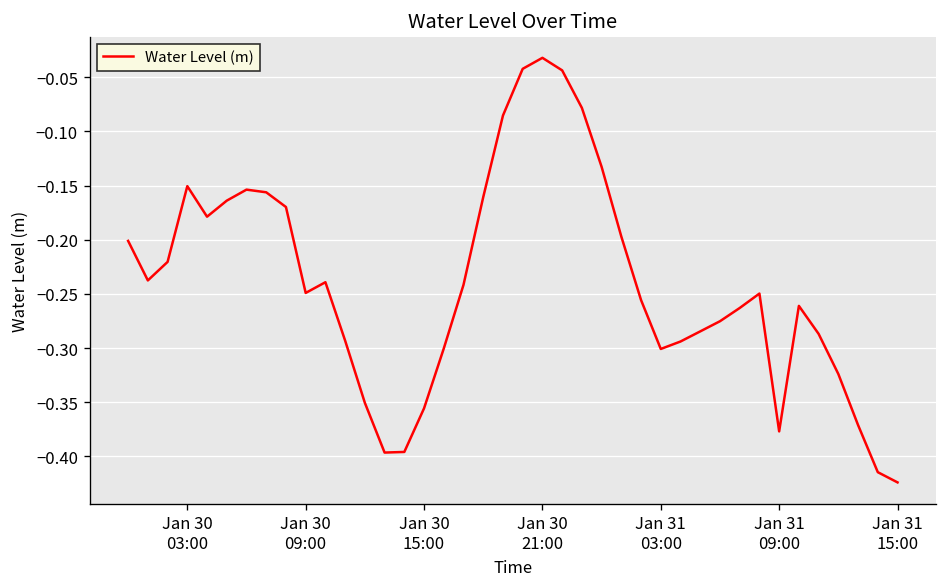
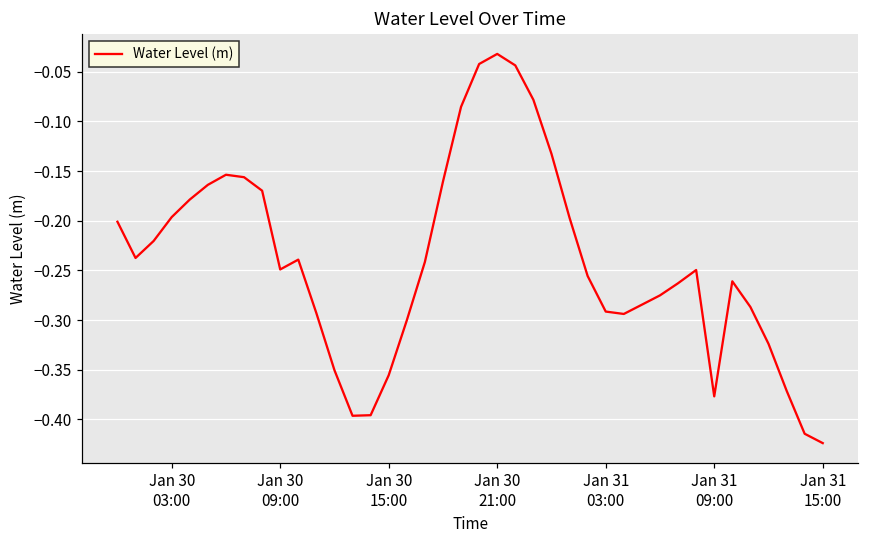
Jan 30 03:00: -0.15 -> -0.20
Jan 31 03:00: -0.30 -> -0.29
